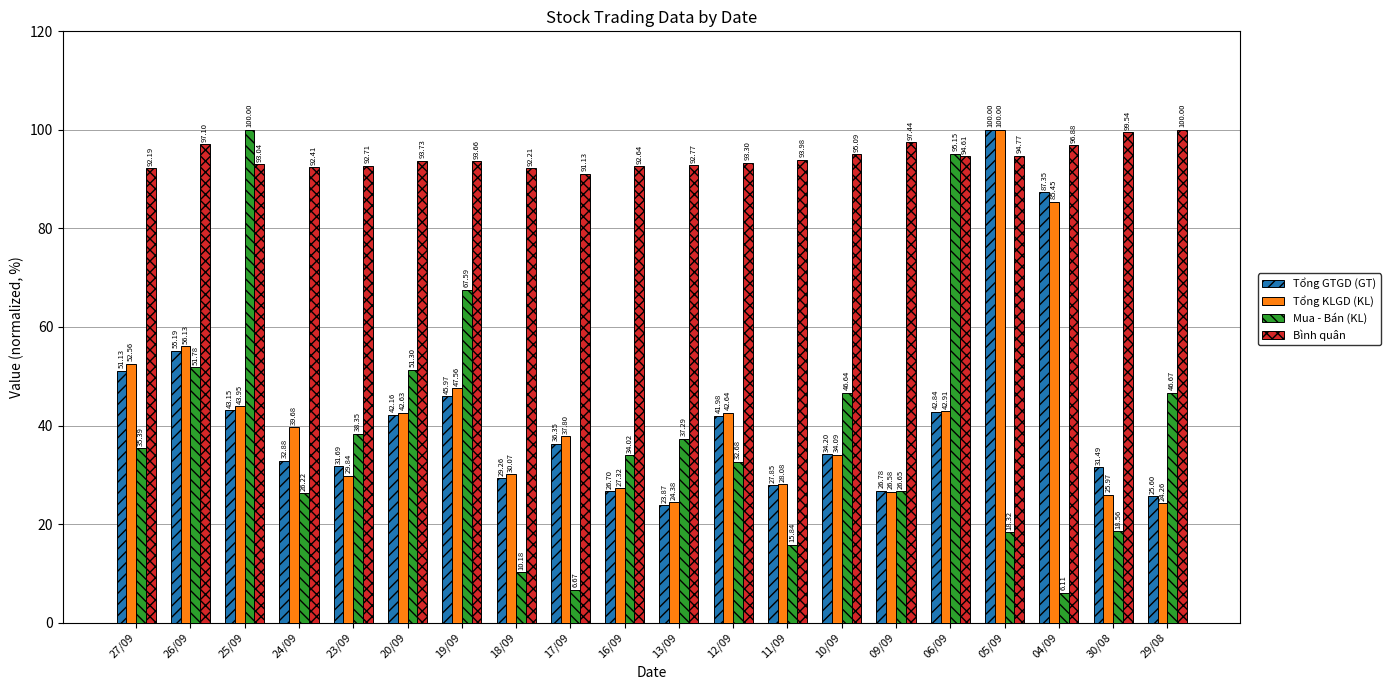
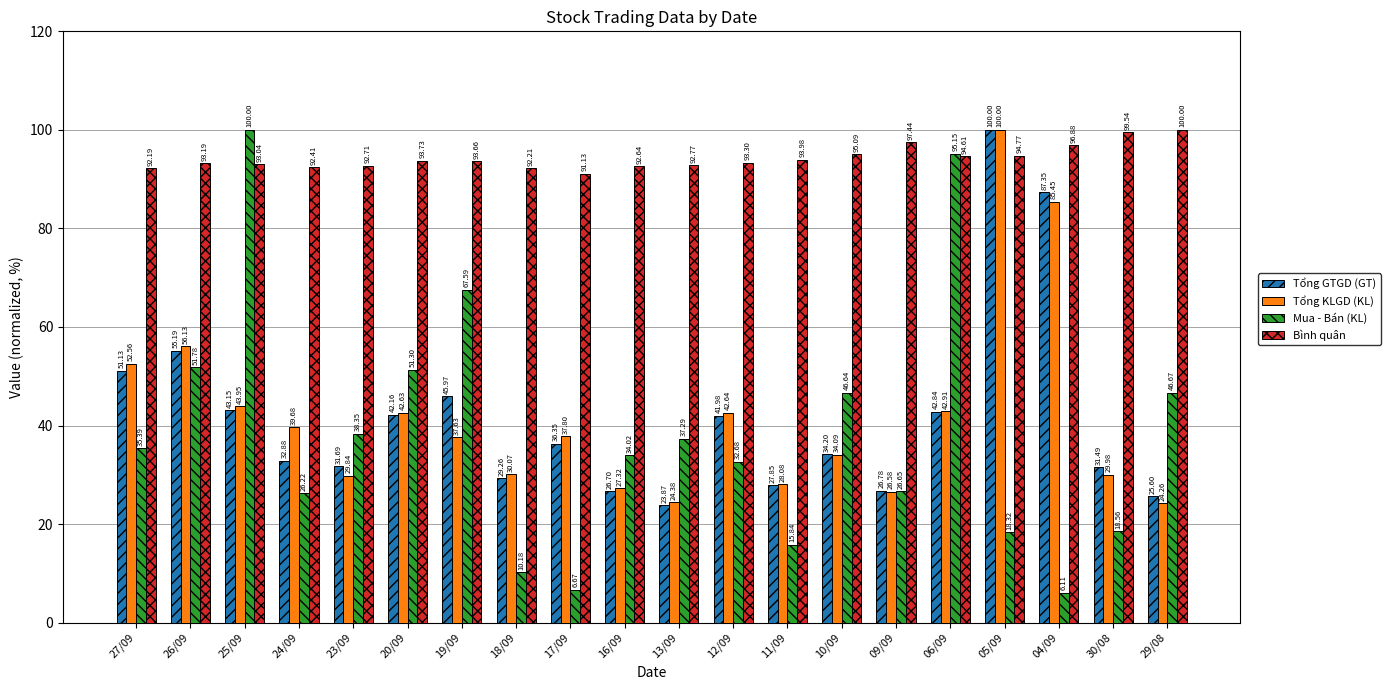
Bình quân, 26/09: 97.10 -> 93.19
Tổng KLGD (KL), 19/09: 47.56 -> 37.63
Tổng KLGD (KL), 30/08: 25.97 -> 29.98
